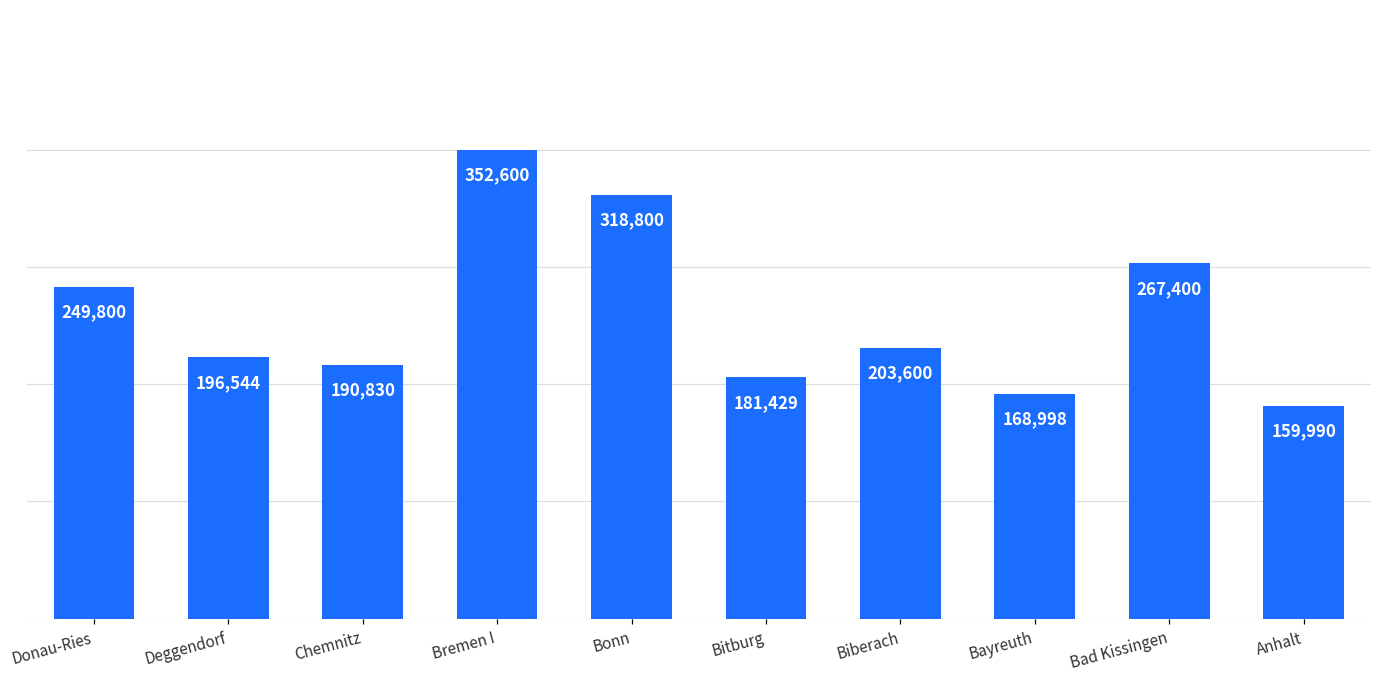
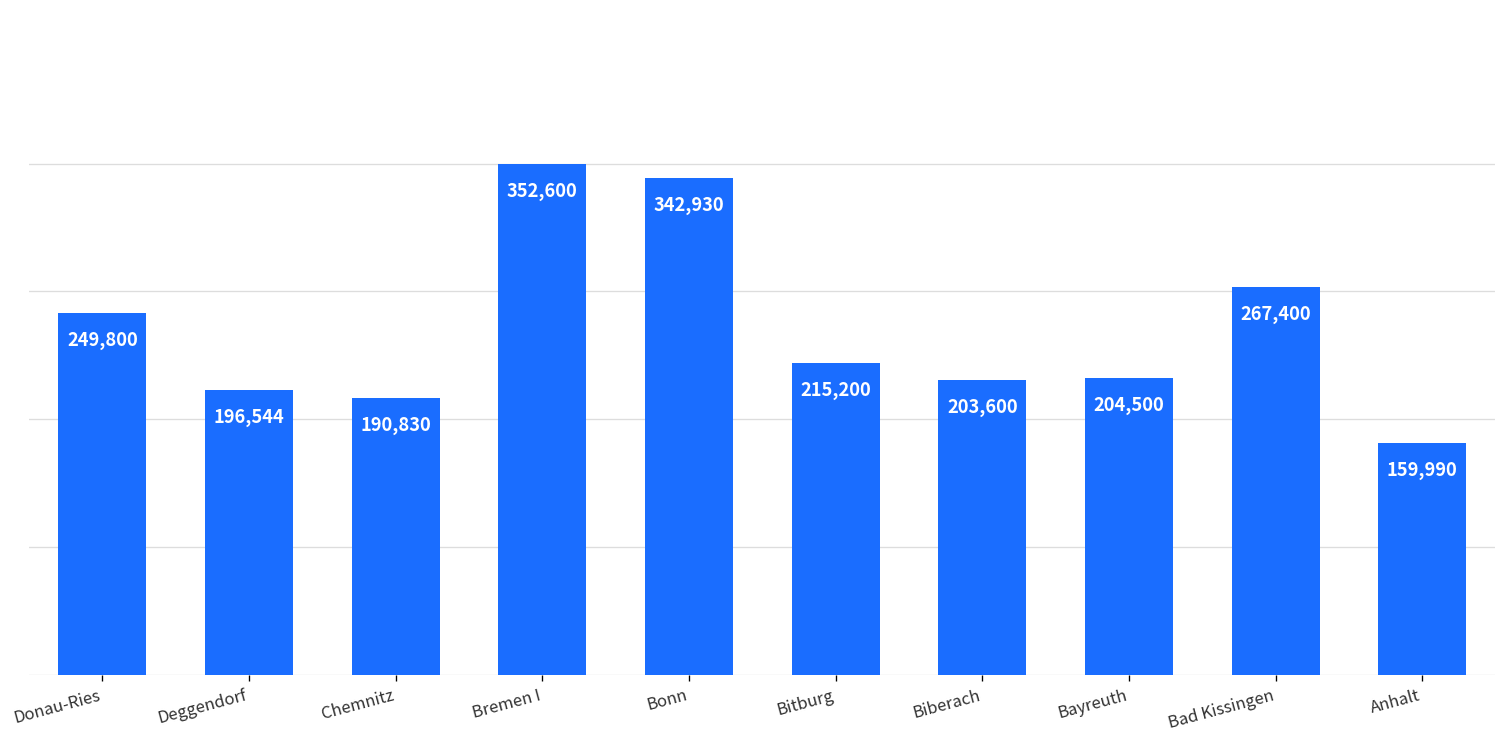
Bonn: 318,800 -> 342,930
Bitburg: 181,429 -> 215,200
Bayreuth: 168,998 -> 204,500
